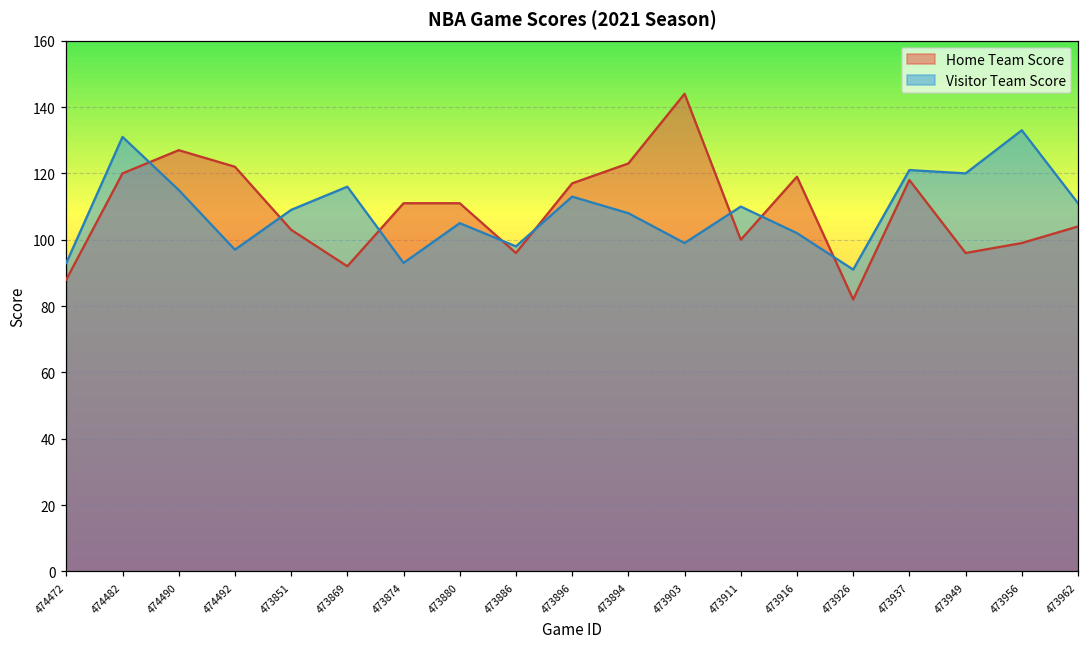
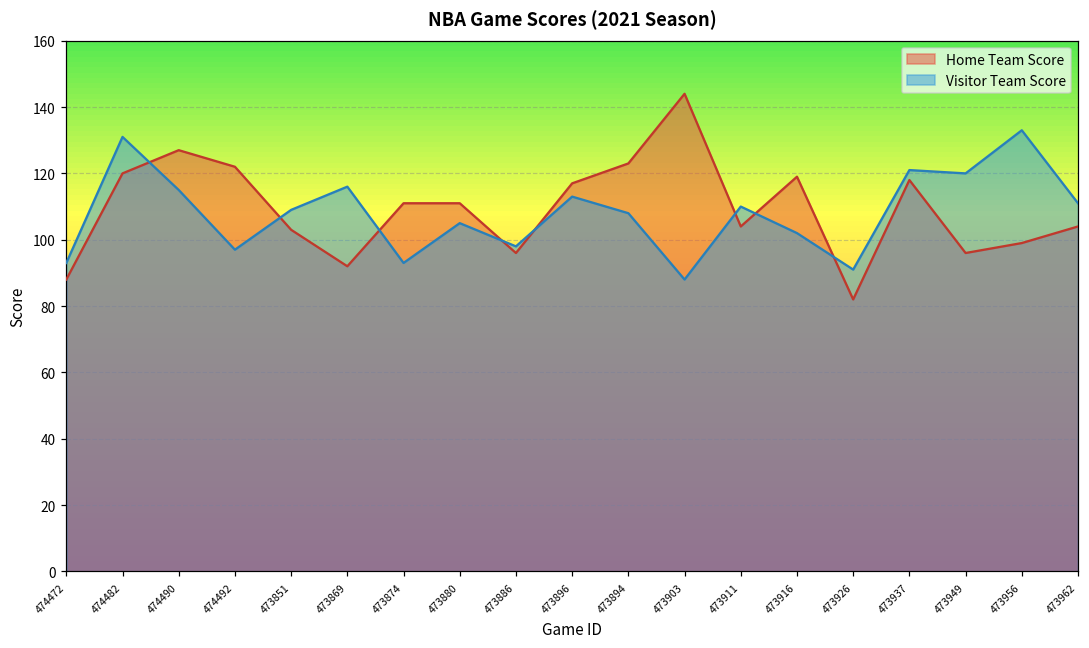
Visitor Team Score, 473903: 99 -> 88
Home Team Score, 473911: 100 -> 104
